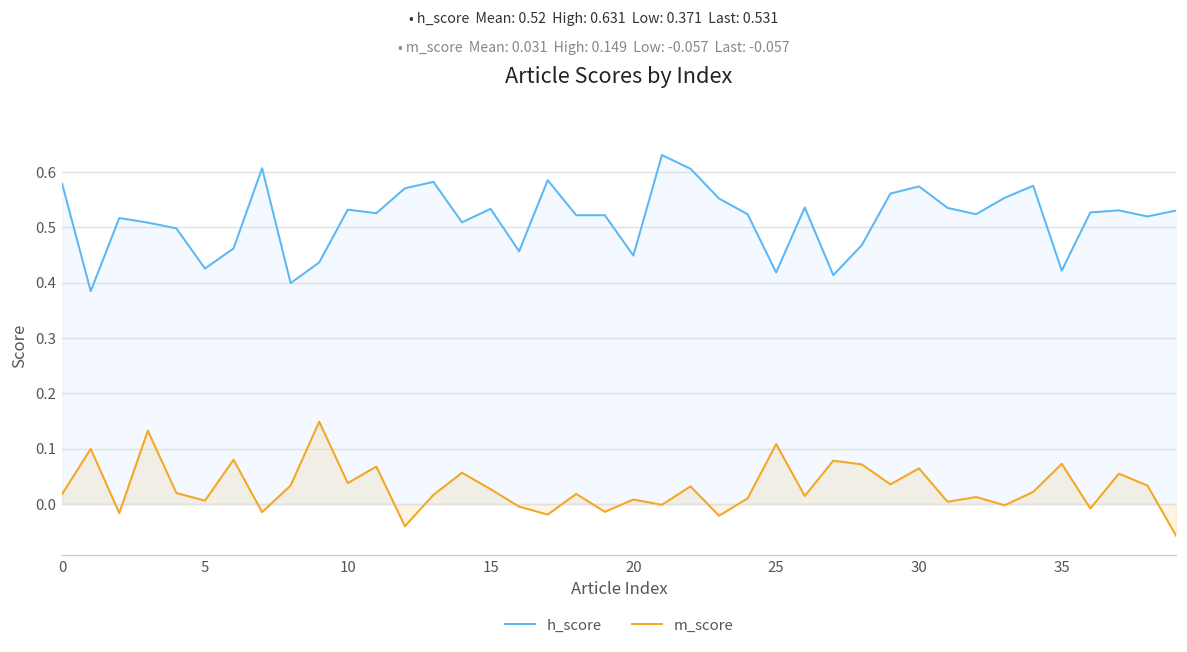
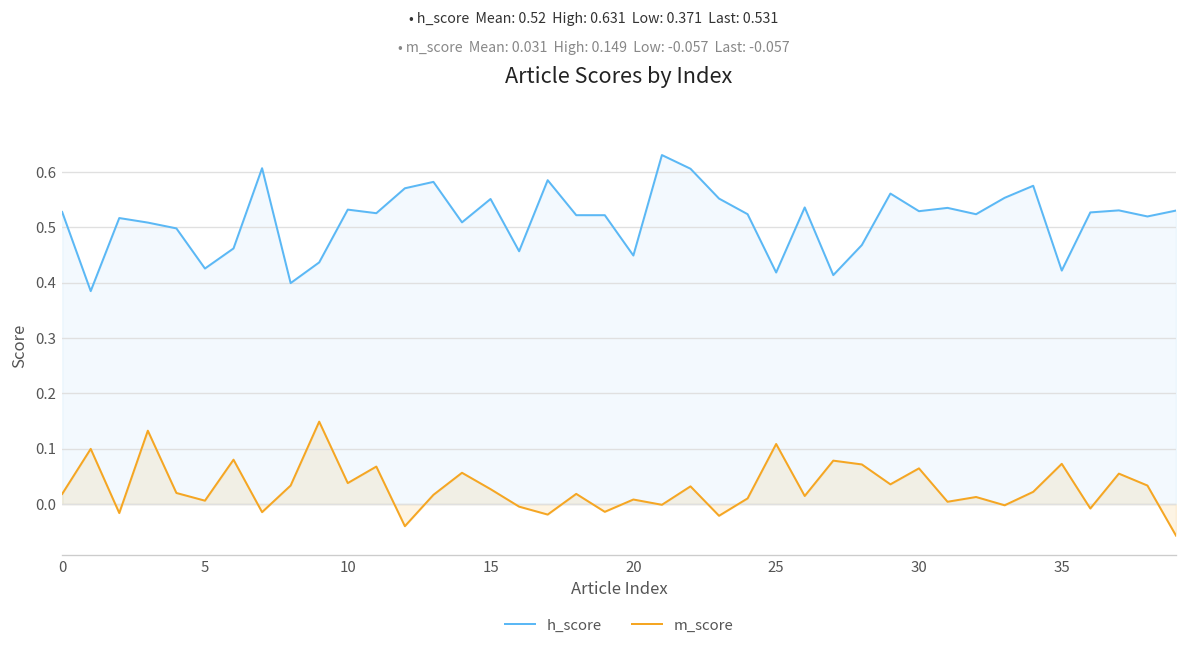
h_score, 0: 0.58 -> 0.53
h_score, 15: 0.53 -> 0.55
h_score, 30: 0.57 -> 0.53
